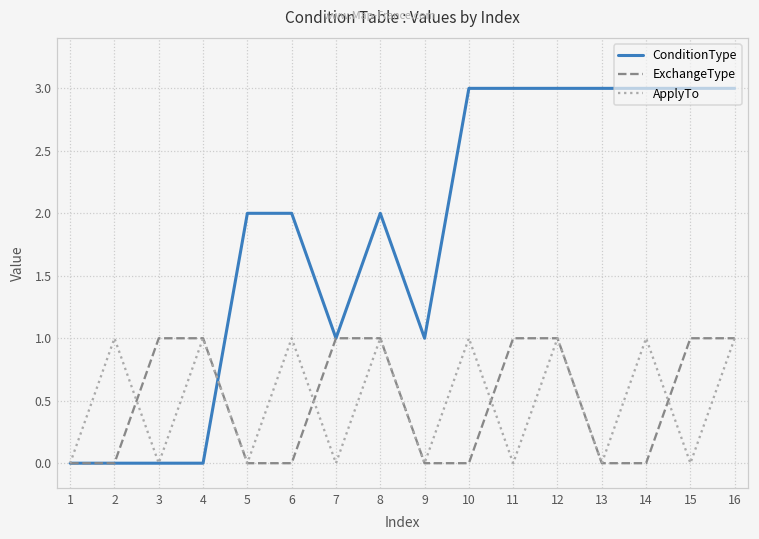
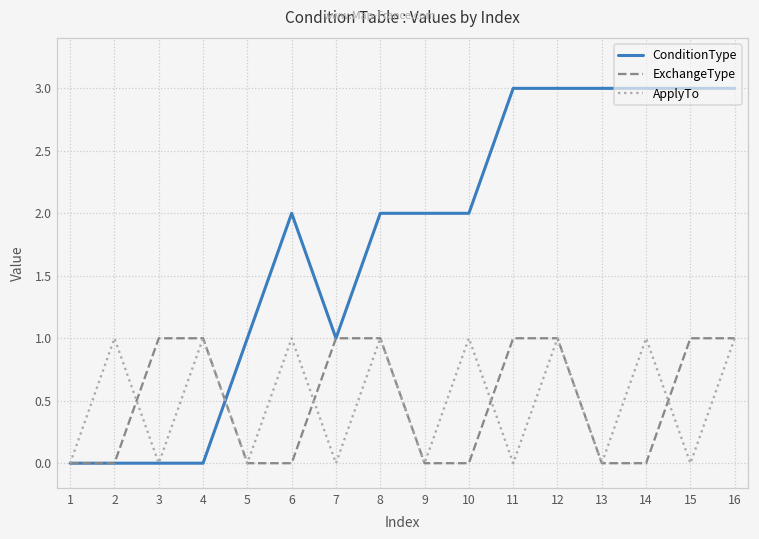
ConditionType, 5: 2 -> 1
ConditionType, 9: 1 -> 2
ConditionType, 10: 3 -> 2
